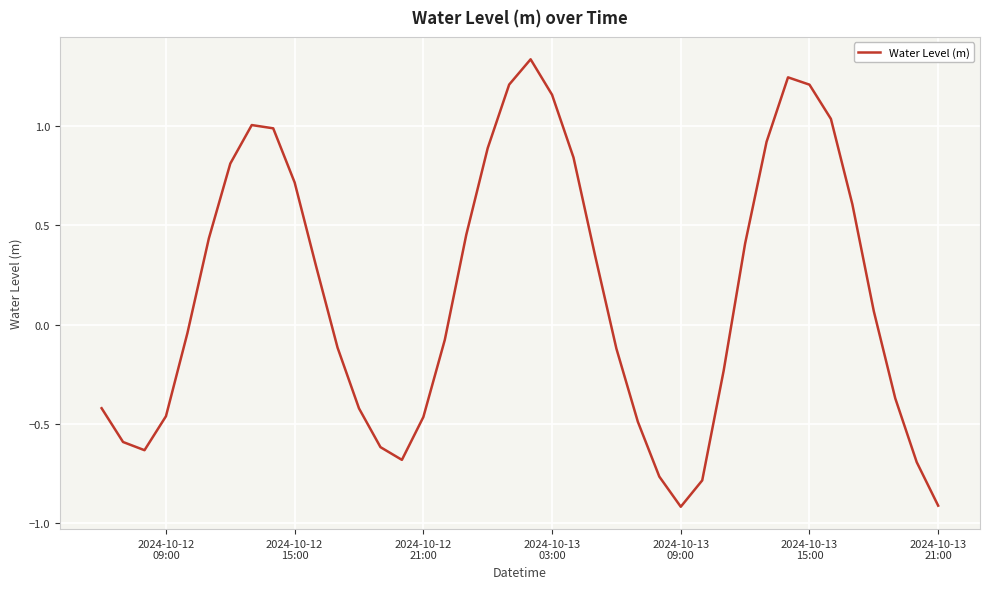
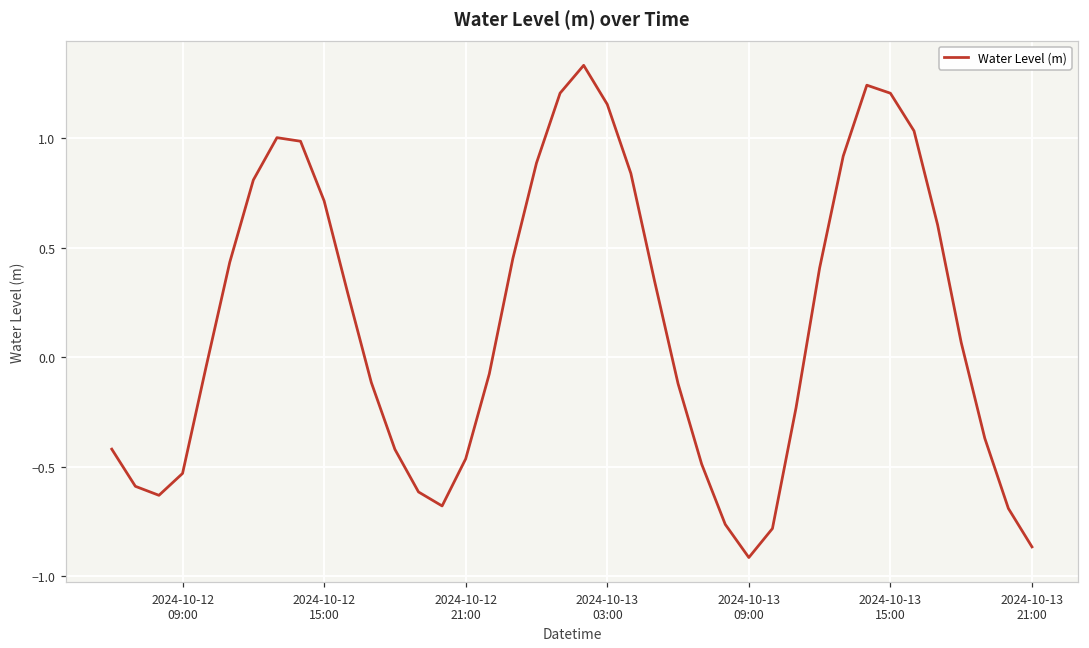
2024-10-12 09:00: -0.46 -> -0.53
2024-10-13 21:00: -0.91 -> -0.87
